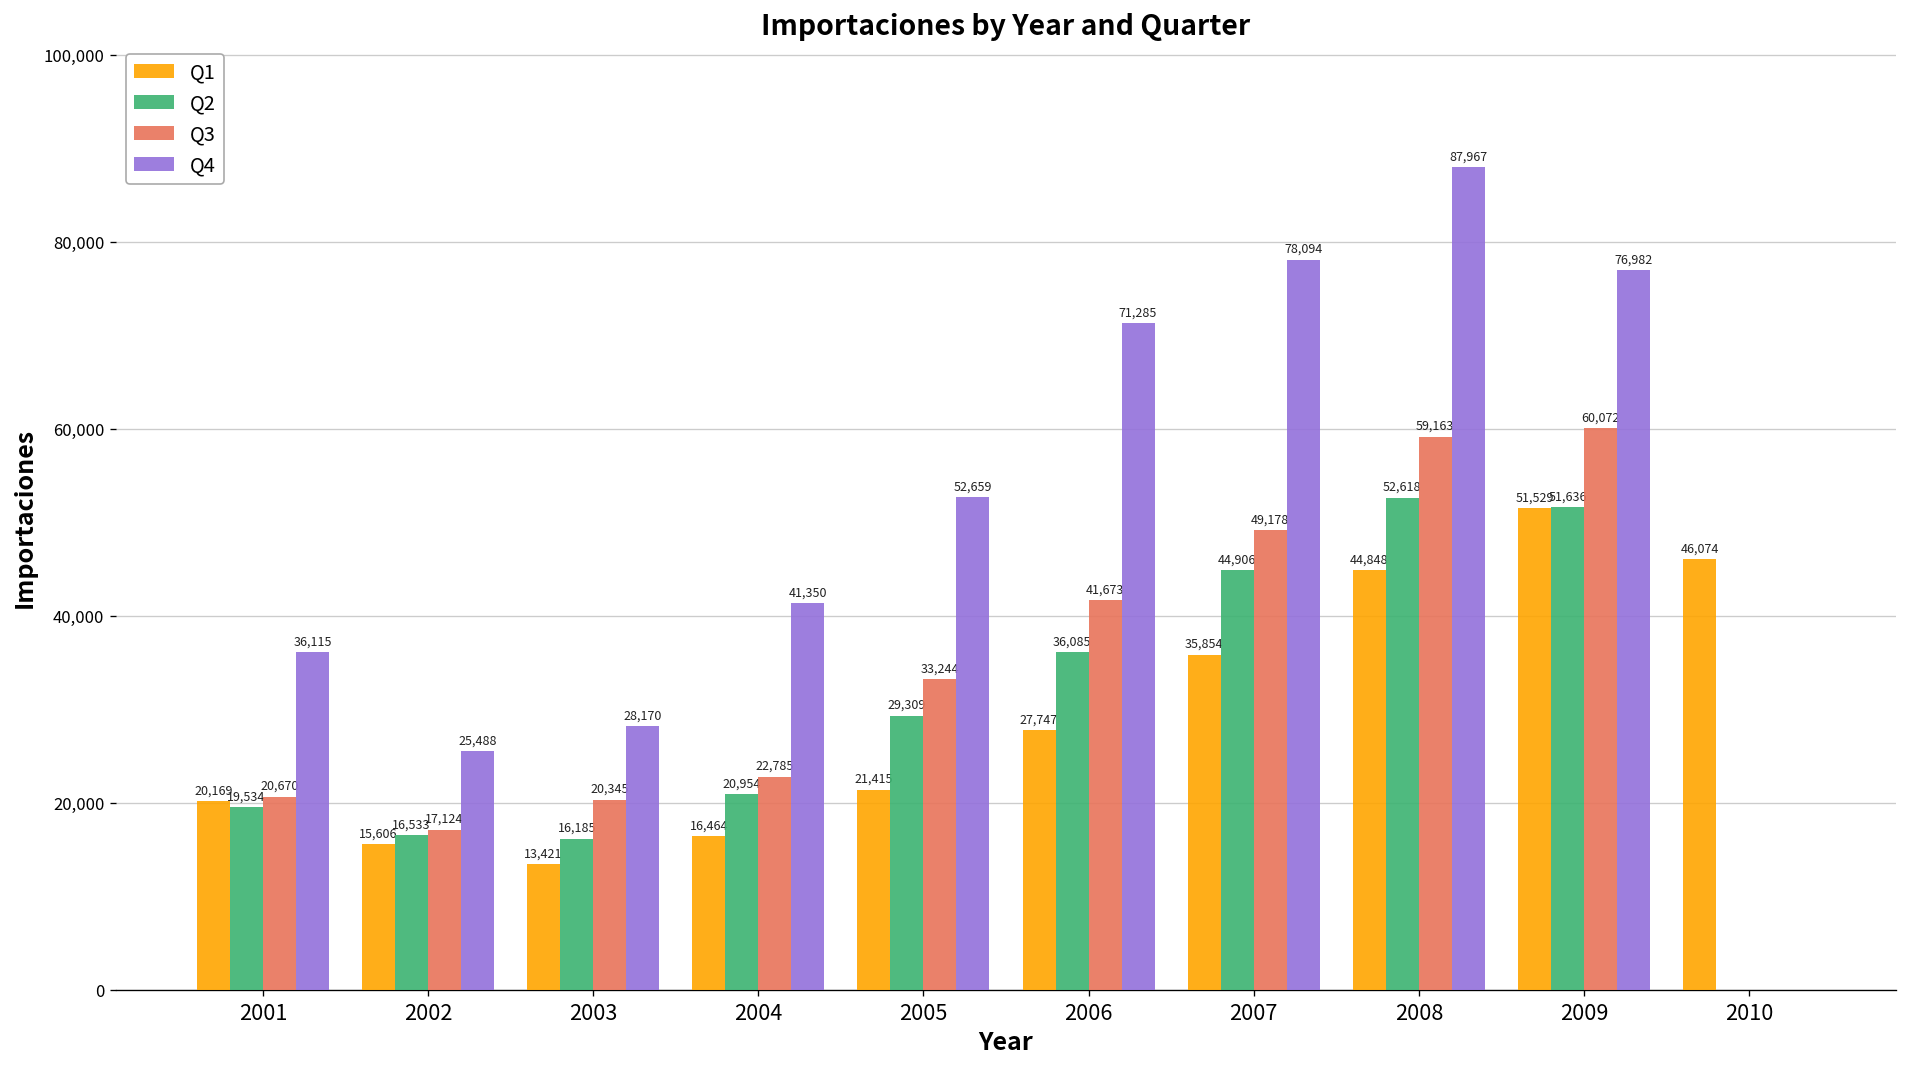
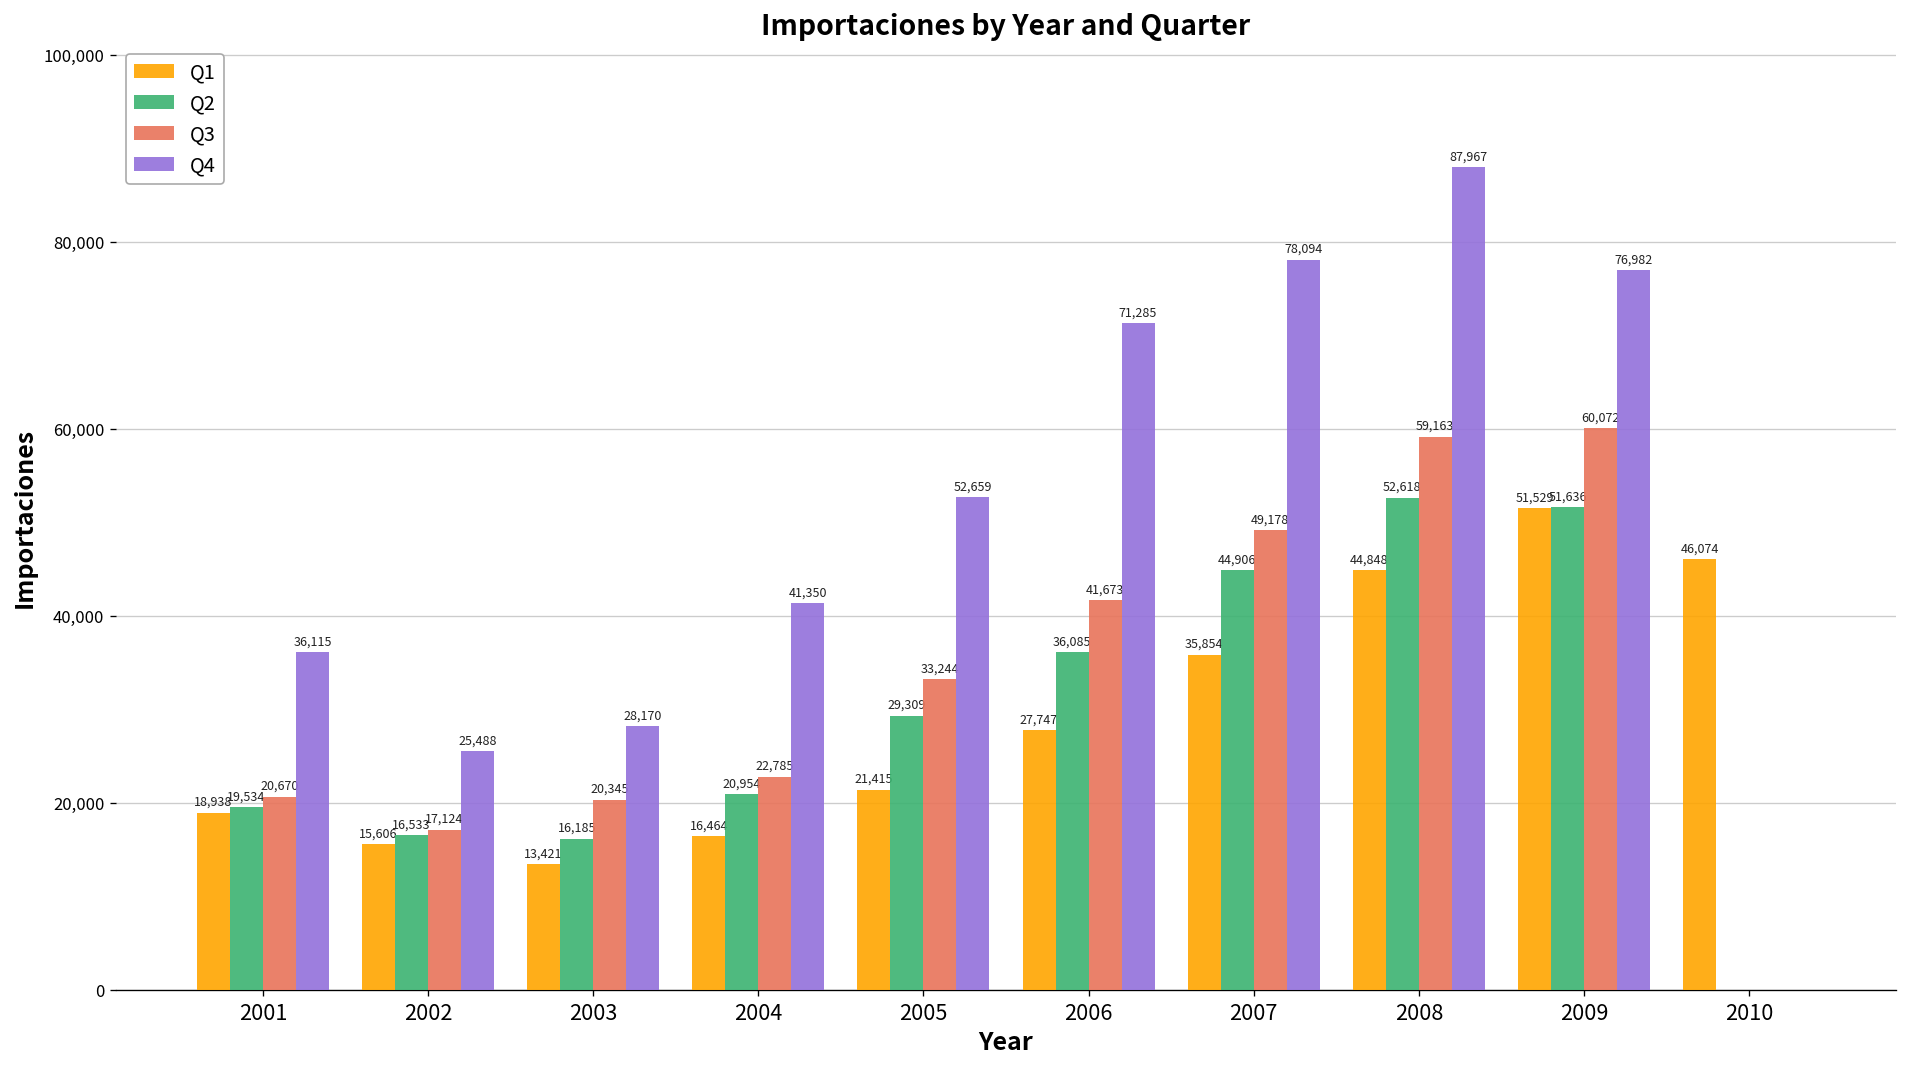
Q1, 2001: 20,169 -> 18,938
